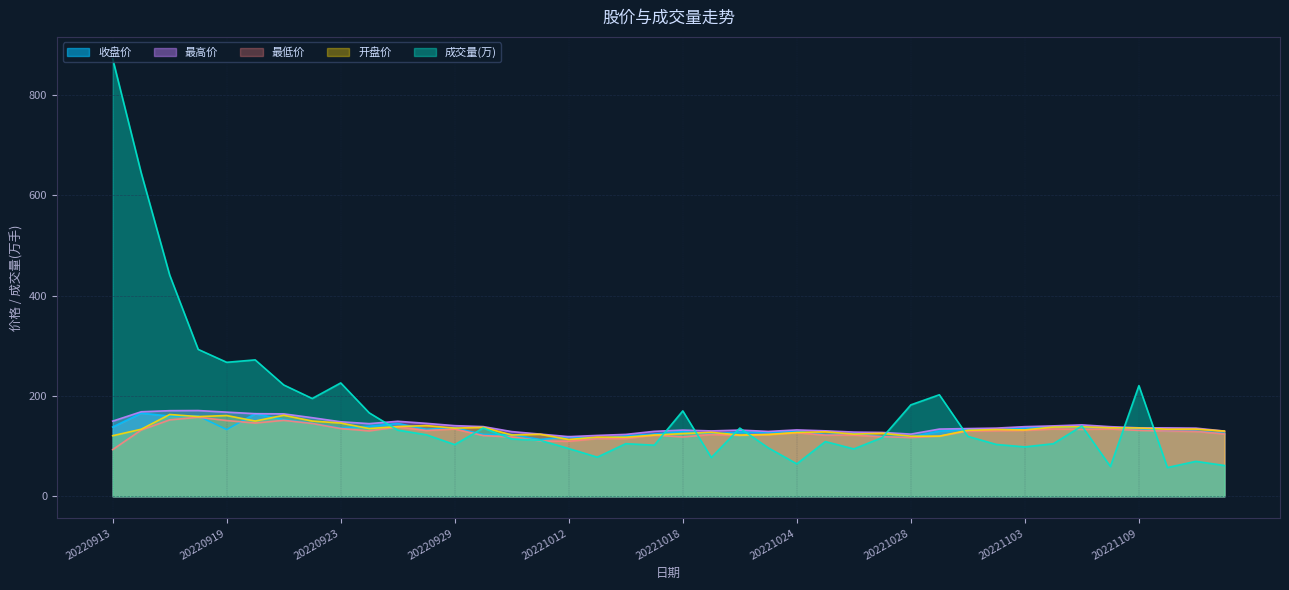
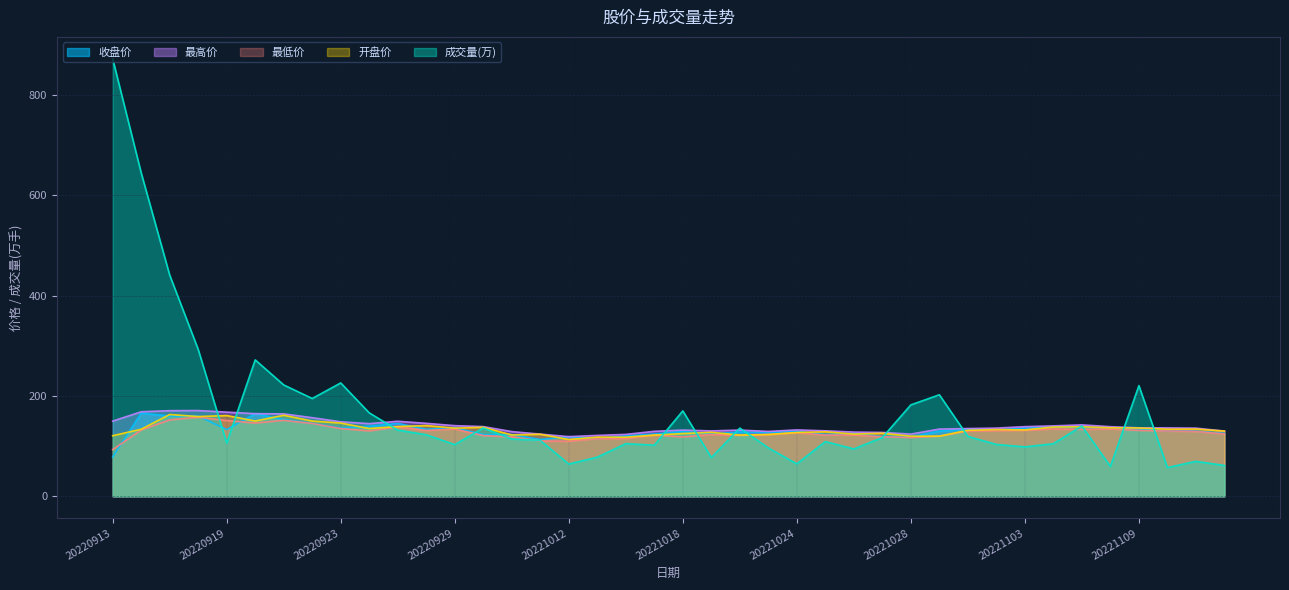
收盘价, 20220913: 140 -> 80
成交量(万), 20220919: 270 -> 110
成交量(万), 20221012: 100 -> 60
